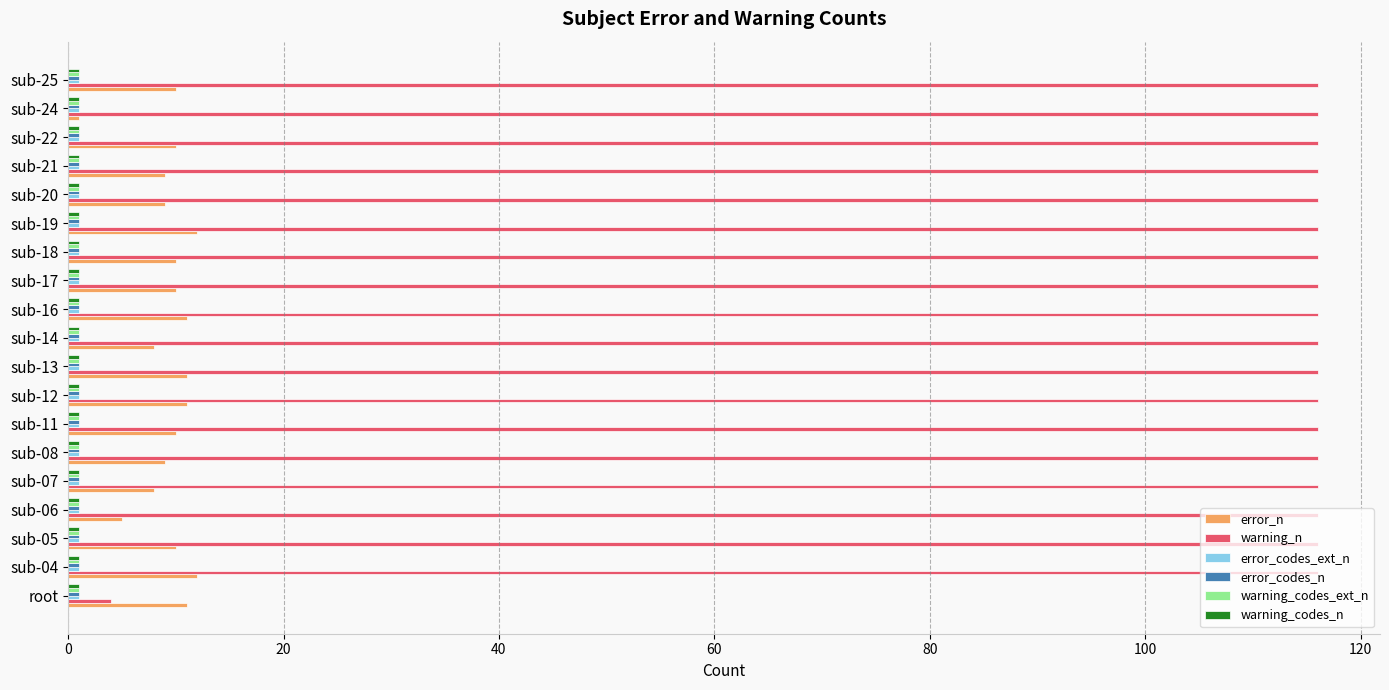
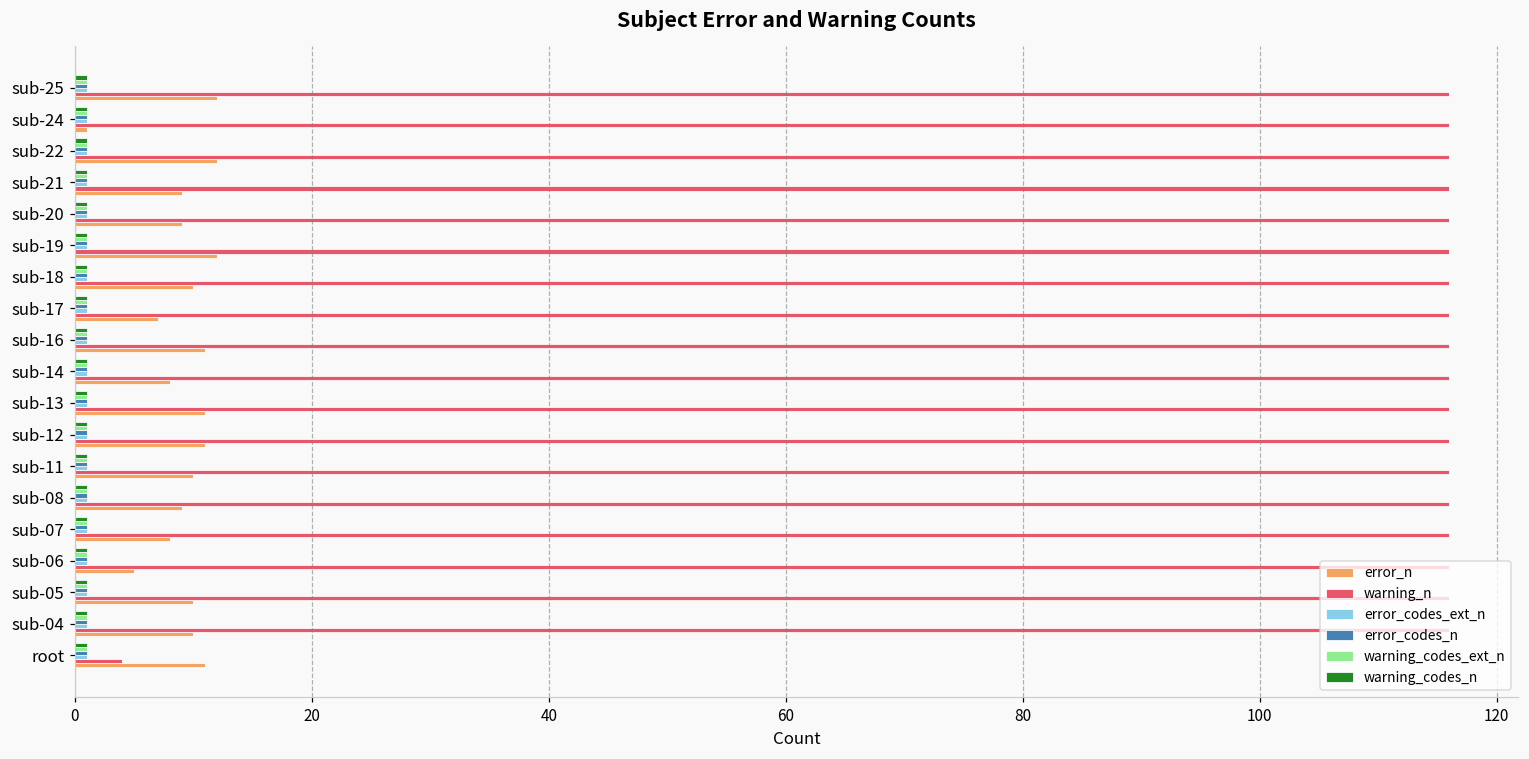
error_n, sub-25: 10 -> 12
error_n, sub-22: 10 -> 12
error_n, sub-17: 10 -> 7
error_n, sub-04: 12 -> 10
